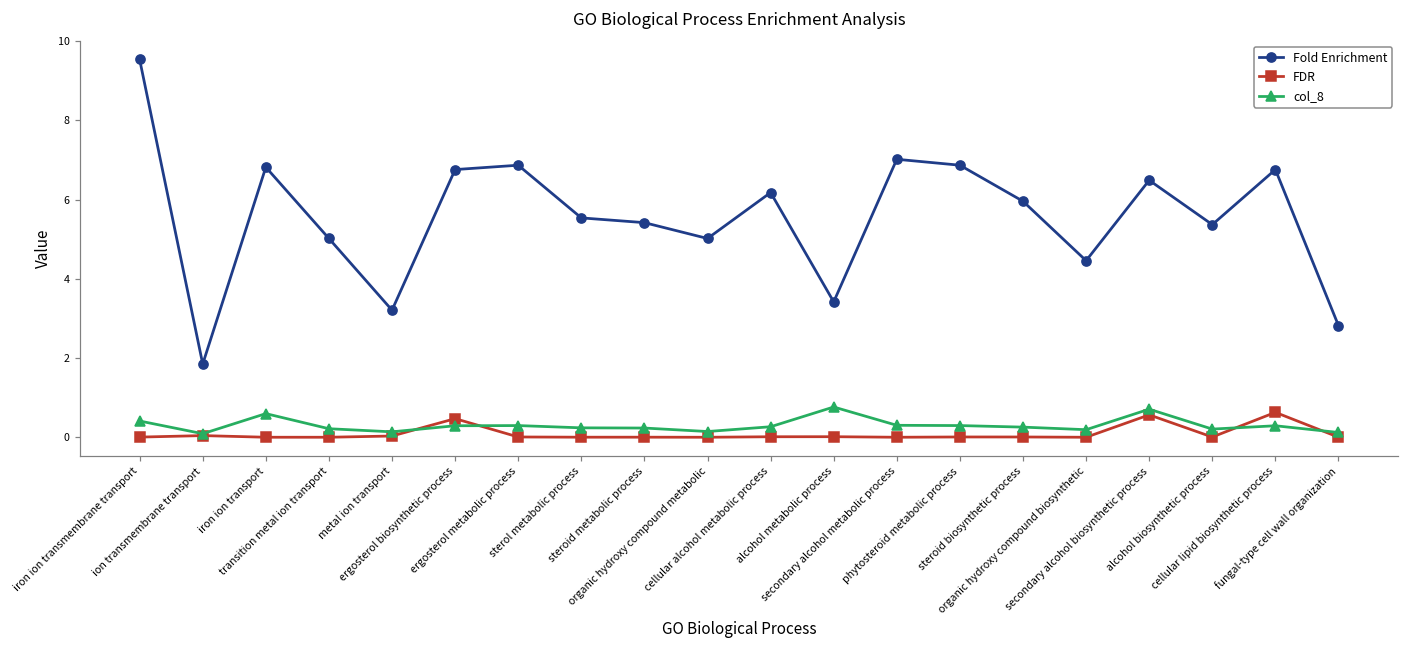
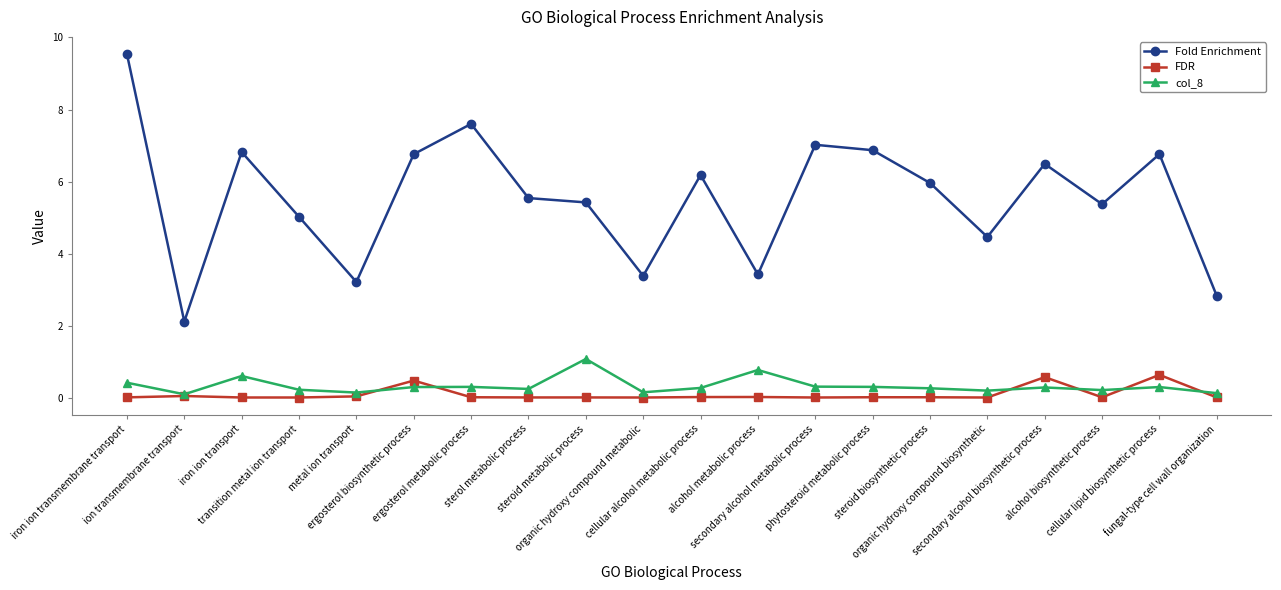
Fold Enrichment, ion transmembrane transport: 1.9 -> 2.1
Fold Enrichment, ergosterol metabolic process: 6.9 -> 7.6
col_8, steroid metabolic process: 0.2 -> 1.1
Fold Enrichment, organic hydroxy compound metabolic: 5.0 -> 3.4
col_8, secondary alcohol biosynthetic process: 0.7 -> 0.3
